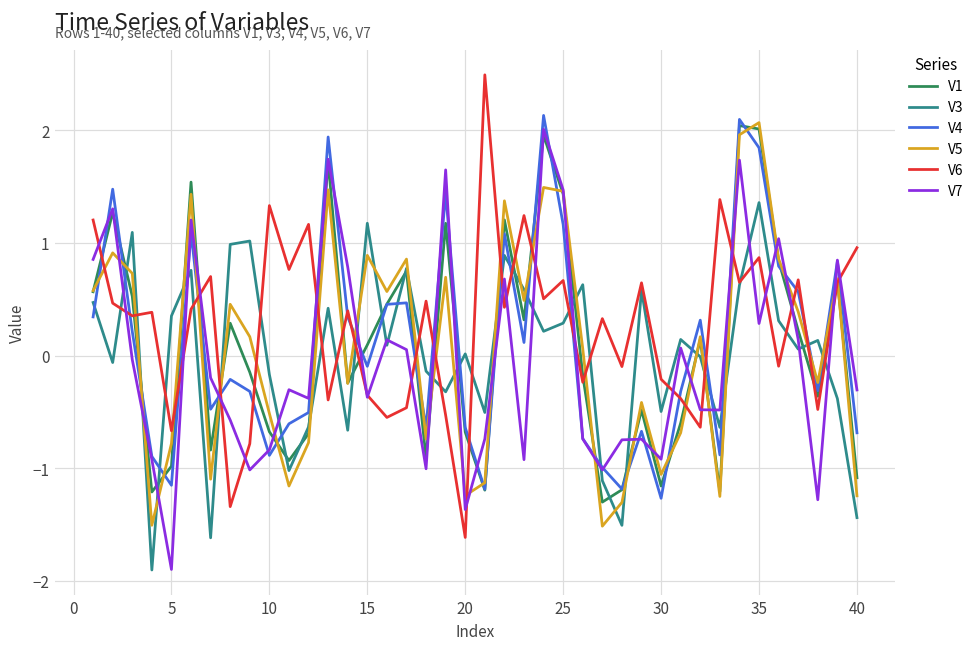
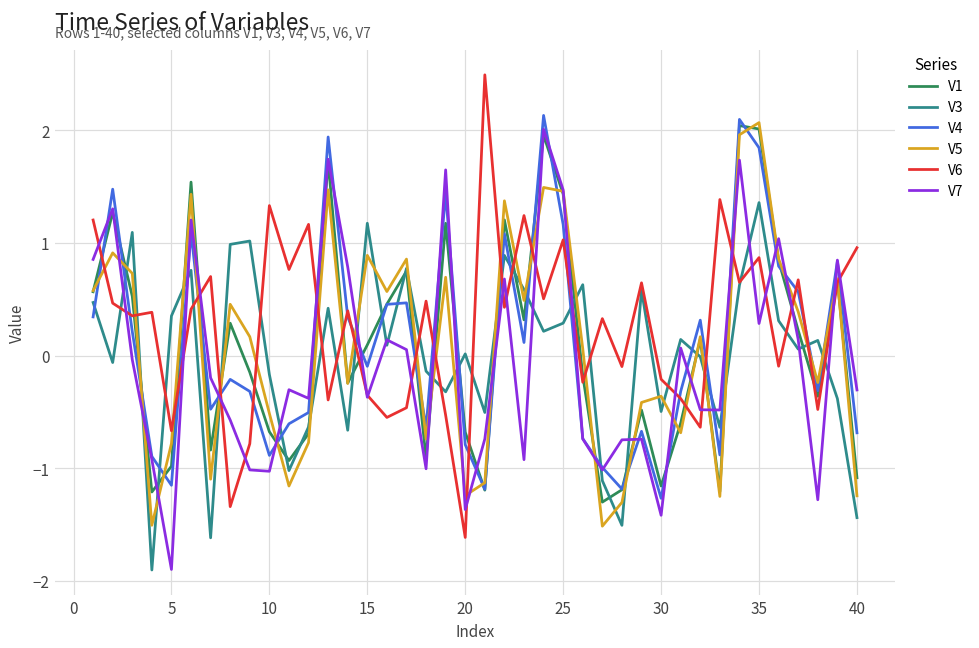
V7, 10: -0.84 -> -1.03
V4, 20: -0.64 -> -0.79
V6, 25: 0.67 -> 1.03
V5, 30: -1.06 -> -0.36
V7, 30: -0.92 -> -1.42
